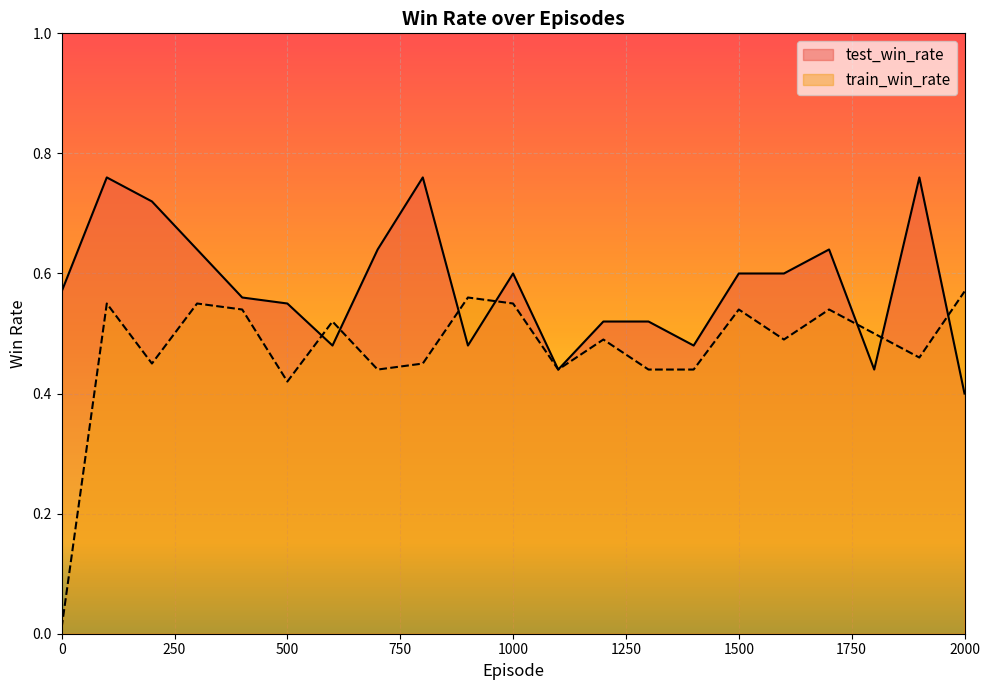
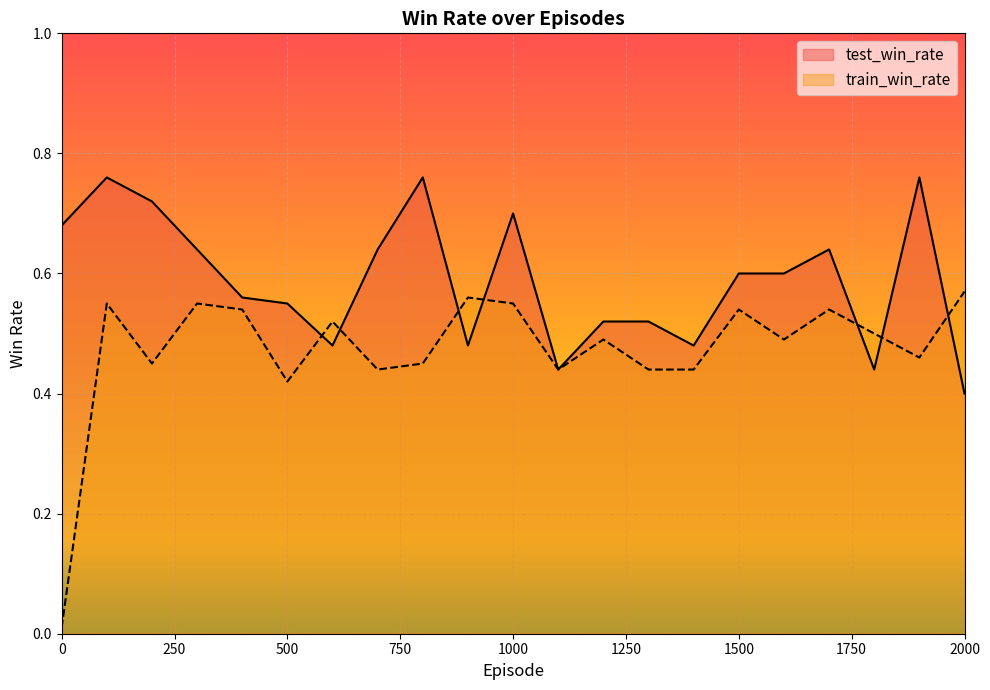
test_win_rate, 0: 0.57 -> 0.68
test_win_rate, 1000: 0.6 -> 0.7
